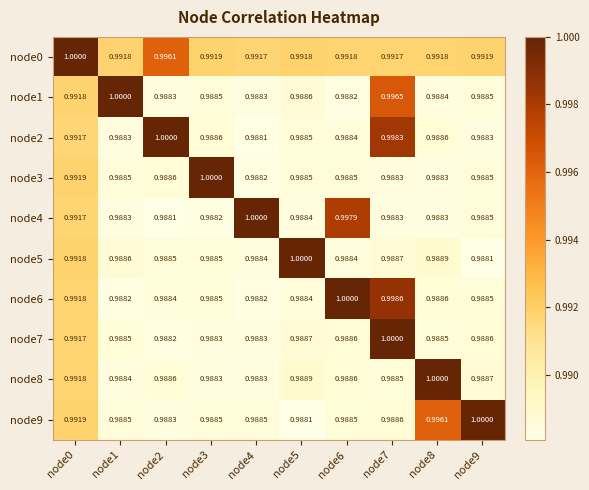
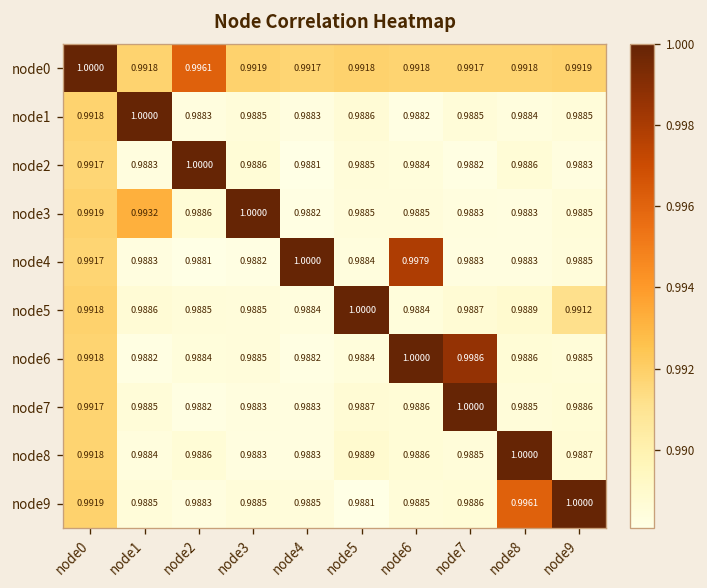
node1, node7: 0.9965 -> 0.9885
node2, node7: 0.9983 -> 0.9882
node3, node1: 0.9885 -> 0.9932
node5, node9: 0.9881 -> 0.9912
